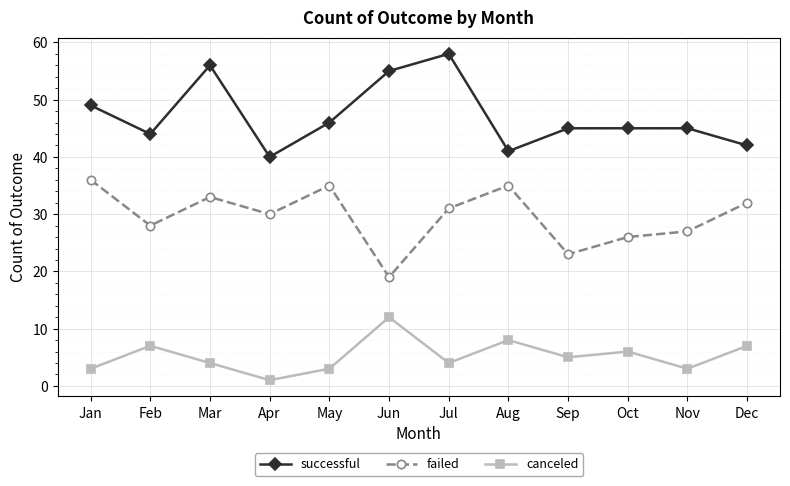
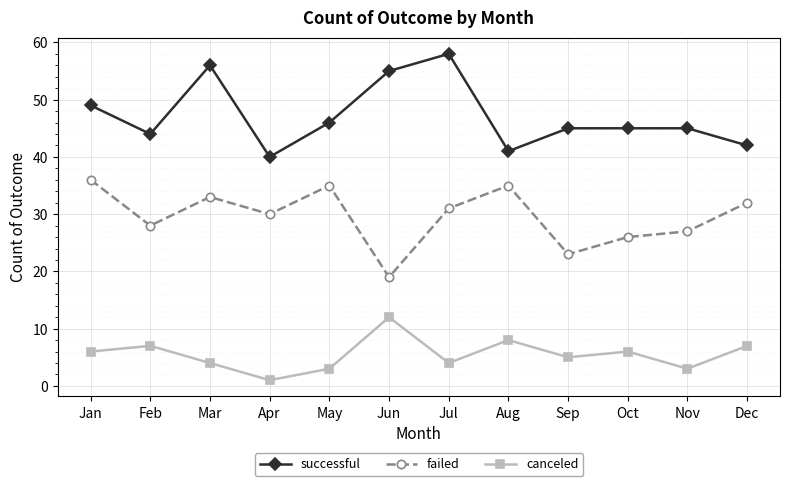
canceled, Jan: 3 -> 6
